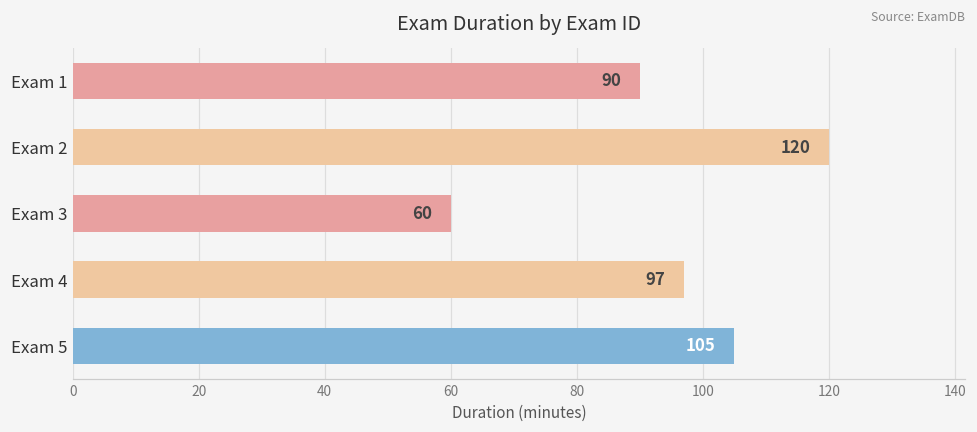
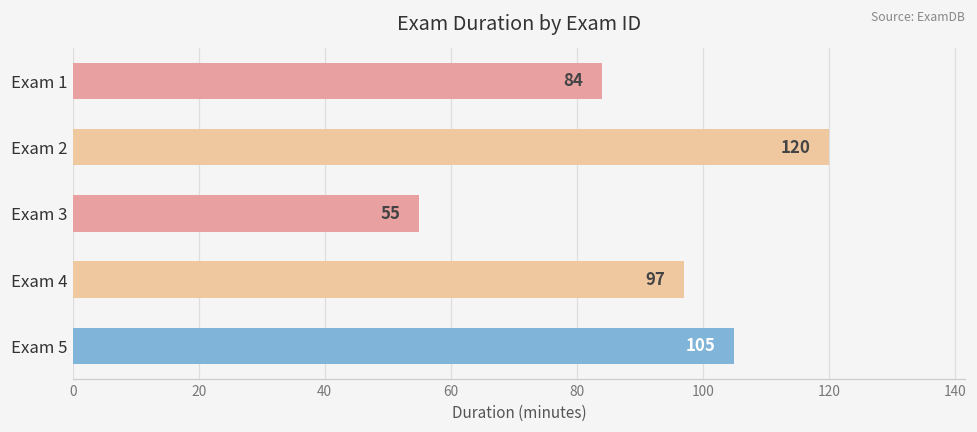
Exam 1: 90 -> 84
Exam 3: 60 -> 55
